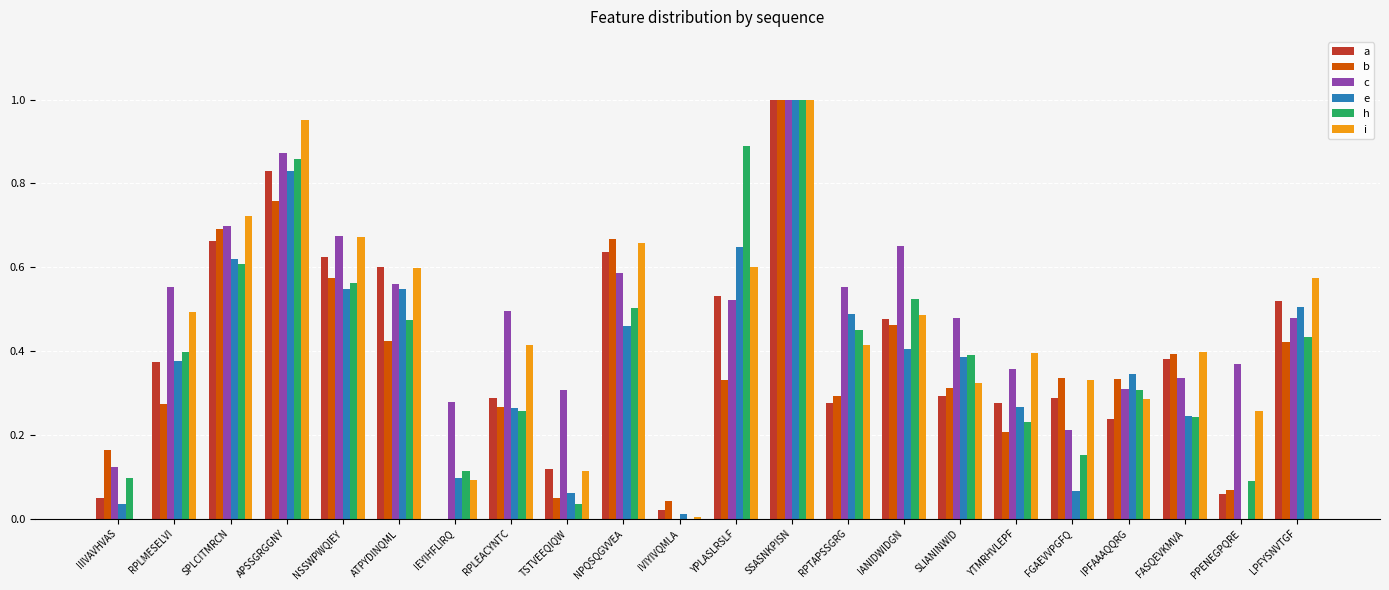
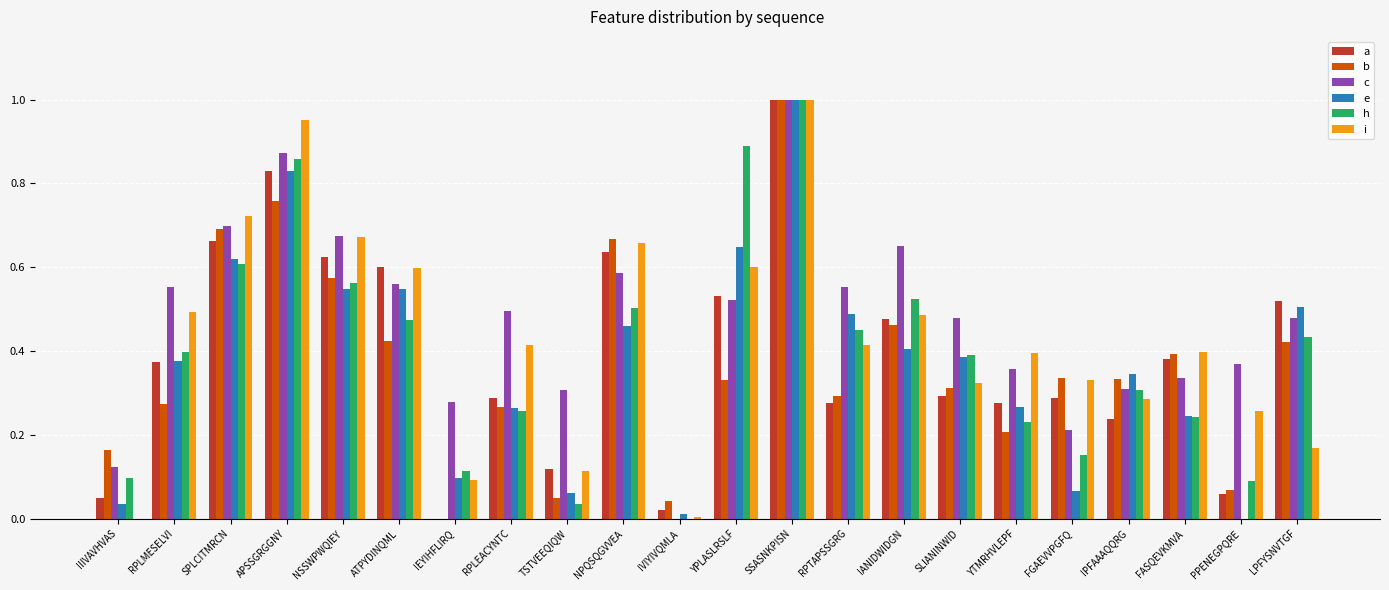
i, LPFYSNVTGF: 0.57 -> 0.17
